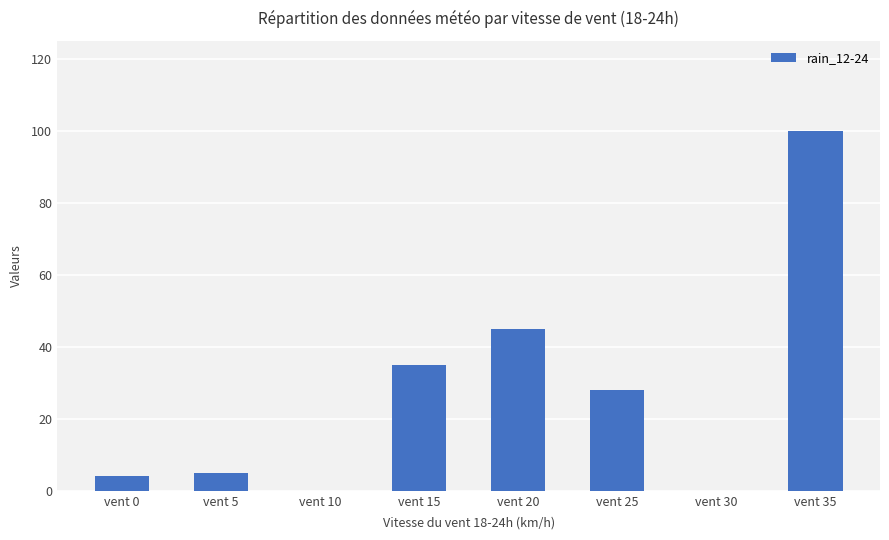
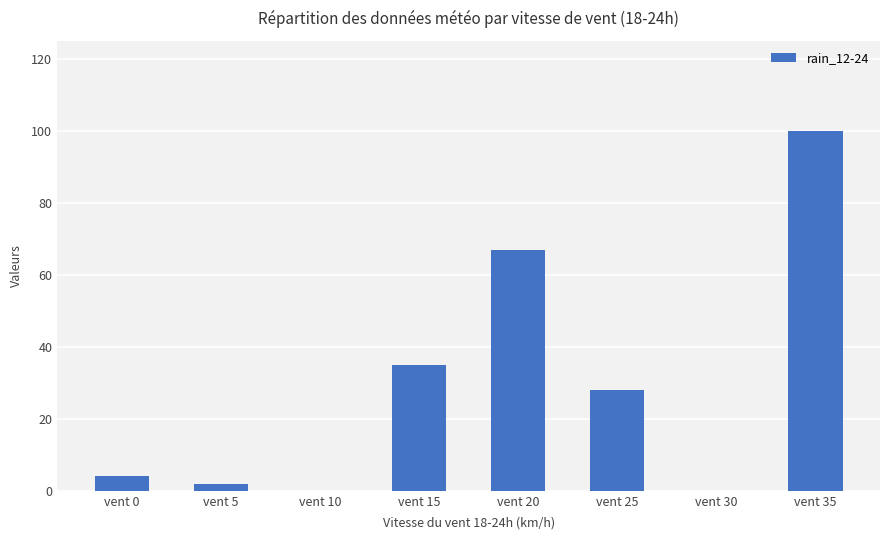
vent 5: 5 -> 2
vent 20: 45 -> 67
